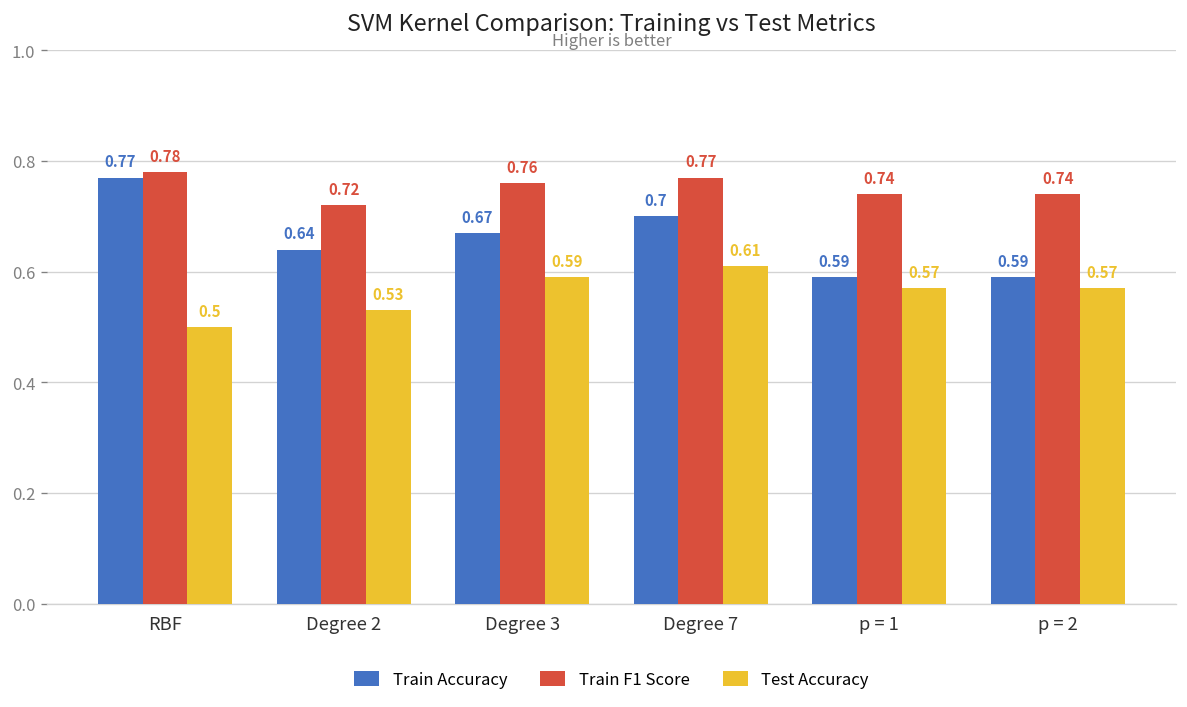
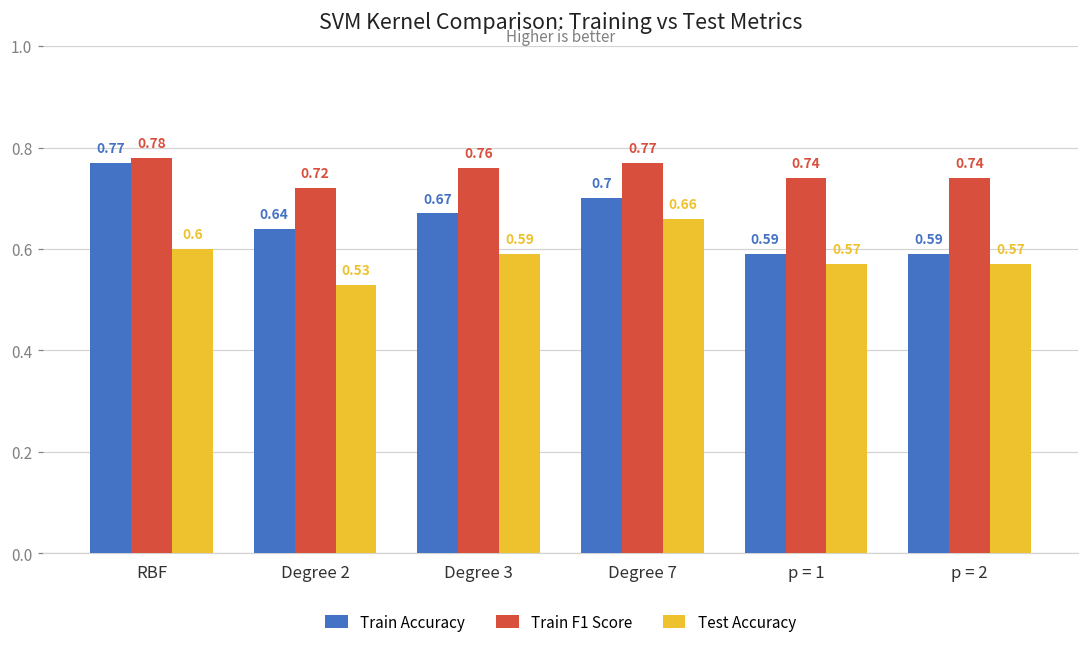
Test Accuracy, RBF: 0.5 -> 0.6
Test Accuracy, Degree 7: 0.61 -> 0.66
